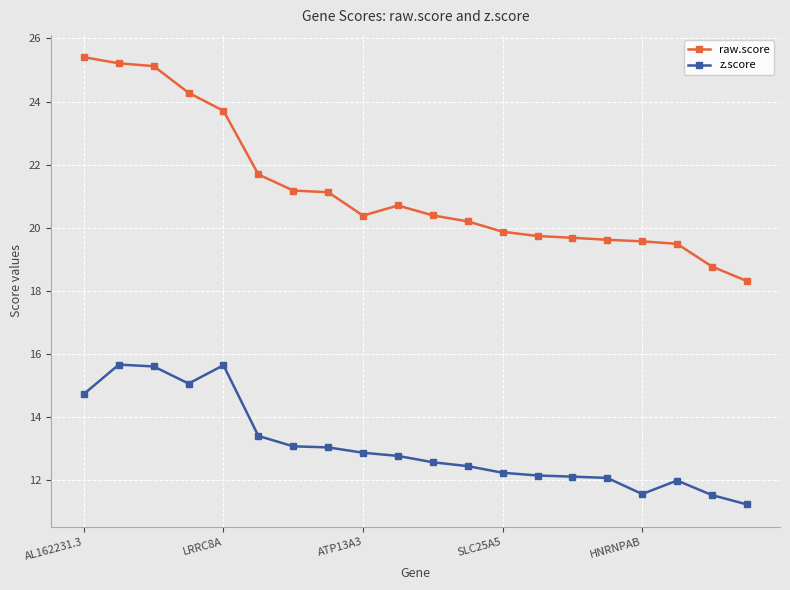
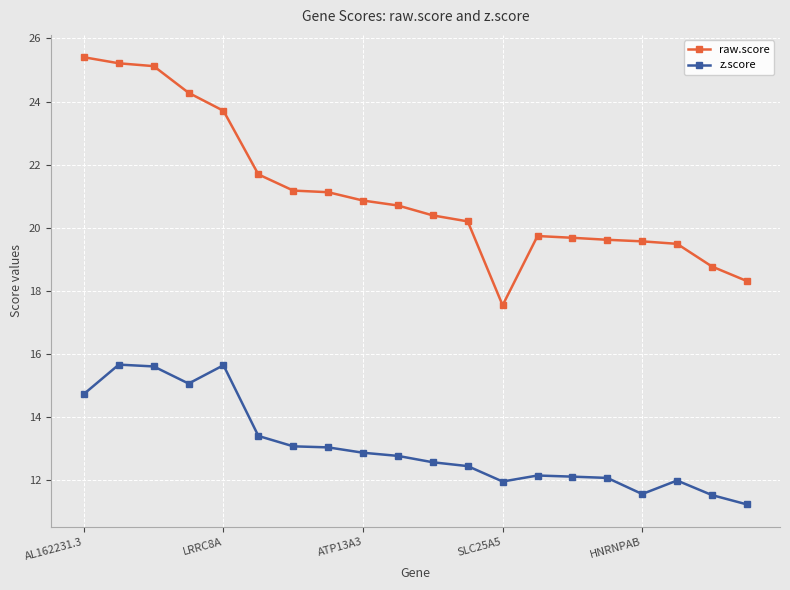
raw.score, ATP13A3: 20.4 -> 20.9
raw.score, SLC25A5: 19.9 -> 17.5
z.score, SLC25A5: 12.2 -> 12.0
